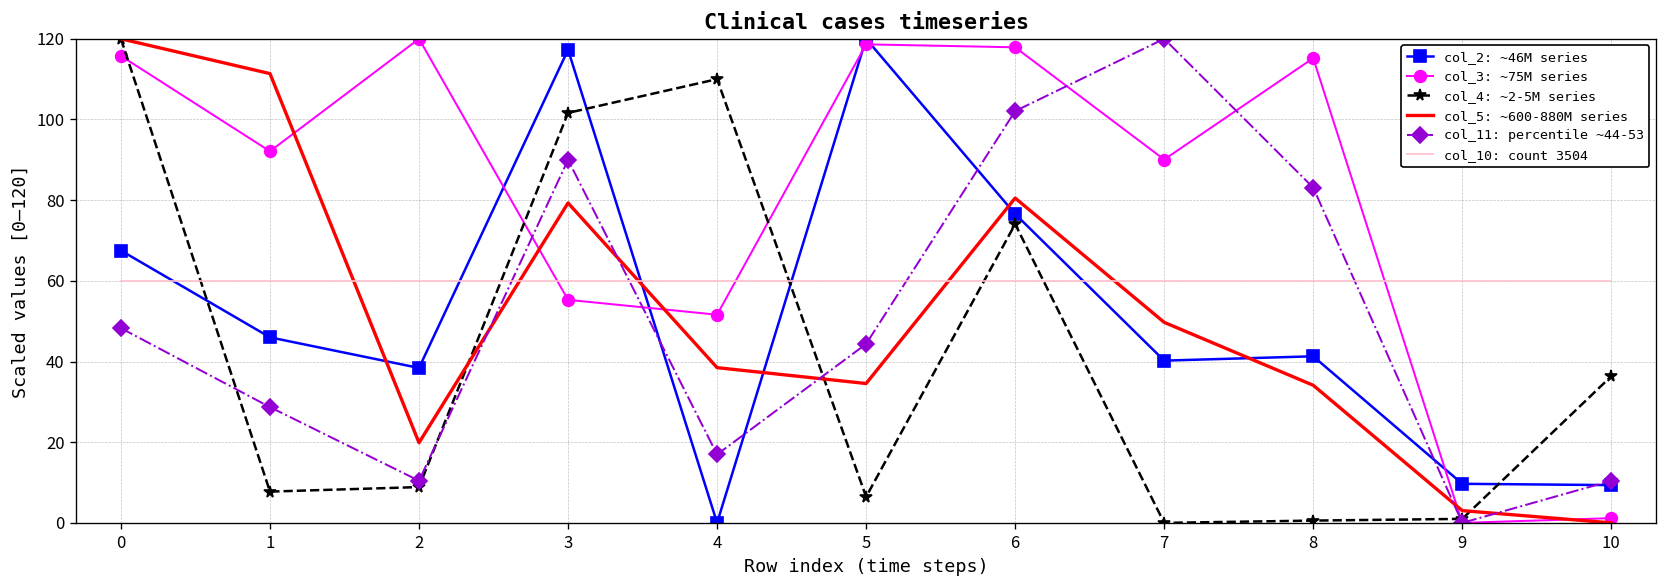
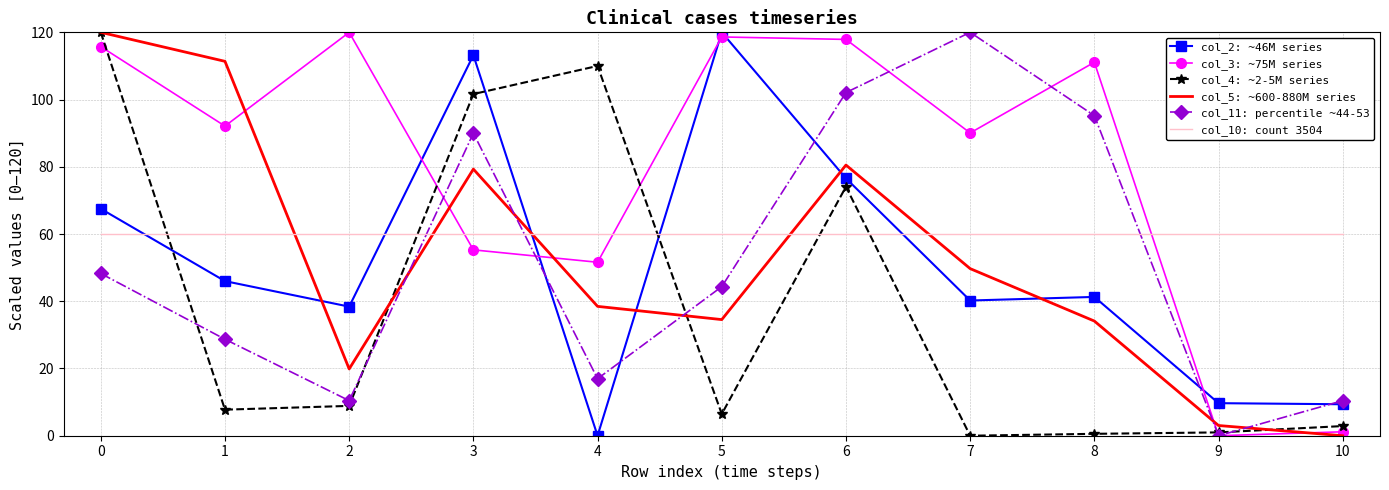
col_2: ~46M series, 3: 117 -> 113
col_3: ~75M series, 8: 115 -> 111
col_11: percentile ~44-53, 8: 83 -> 95
col_4: ~2-5M series, 10: 36 -> 3
